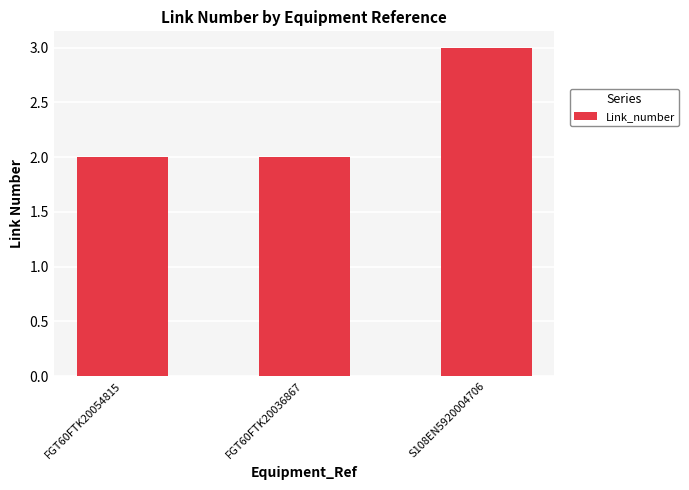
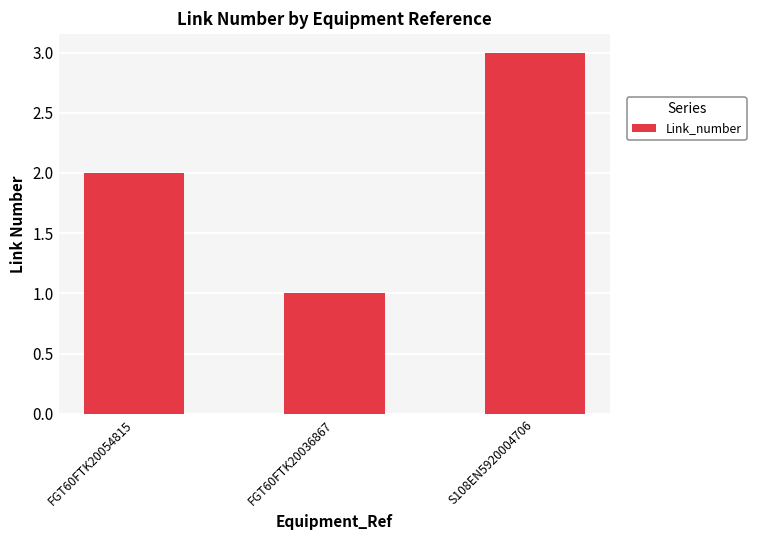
FGT60FTK20036867: 2 -> 1
